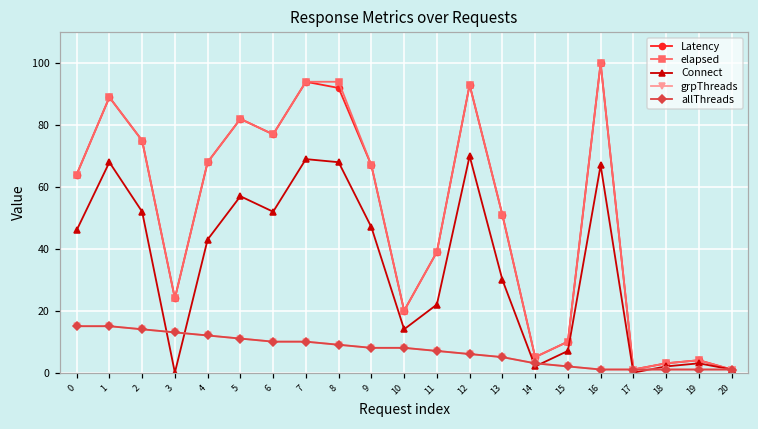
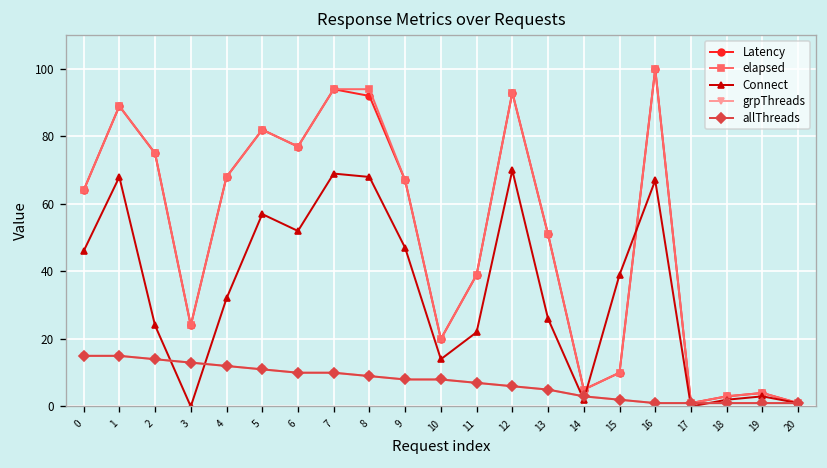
Connect, 2: 52 -> 24
Connect, 4: 43 -> 32
Connect, 13: 30 -> 26
Connect, 15: 7 -> 39
